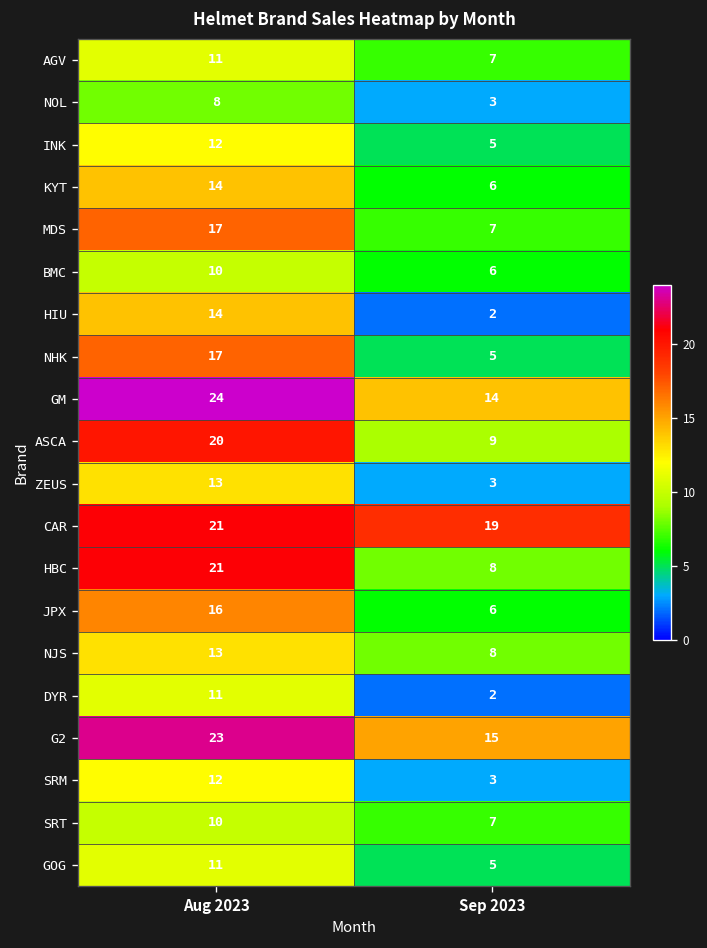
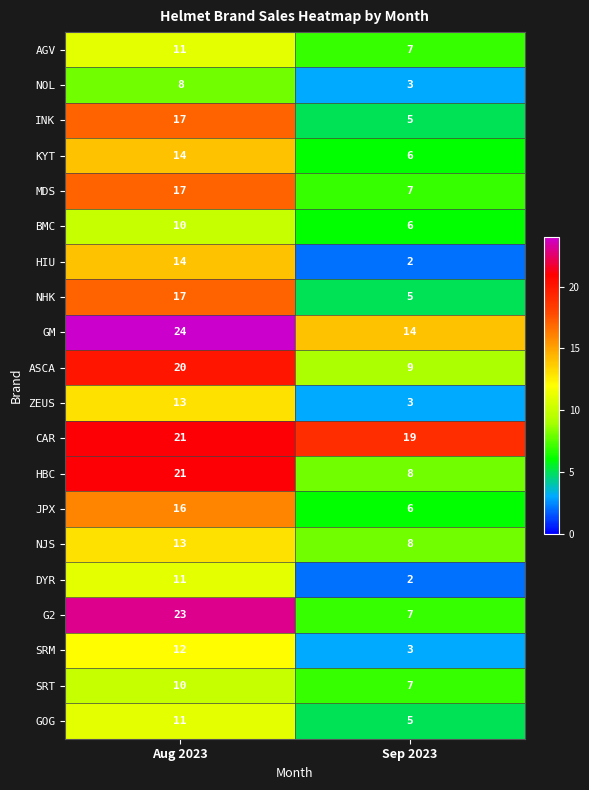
INK, Aug 2023: 12 -> 17
G2, Sep 2023: 15 -> 7
